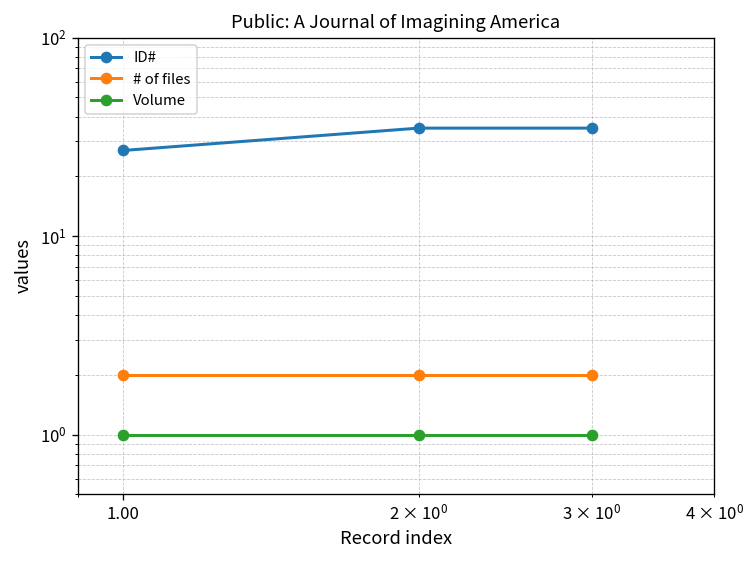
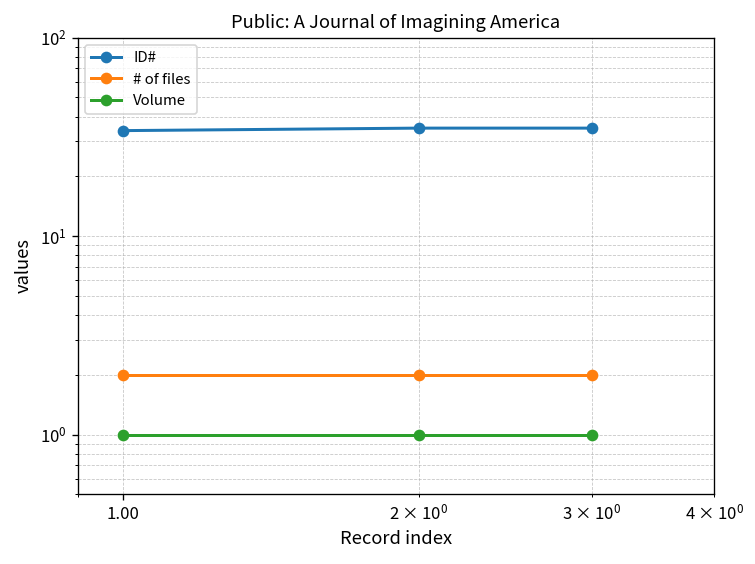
ID#, 1.00: 27 -> 34
